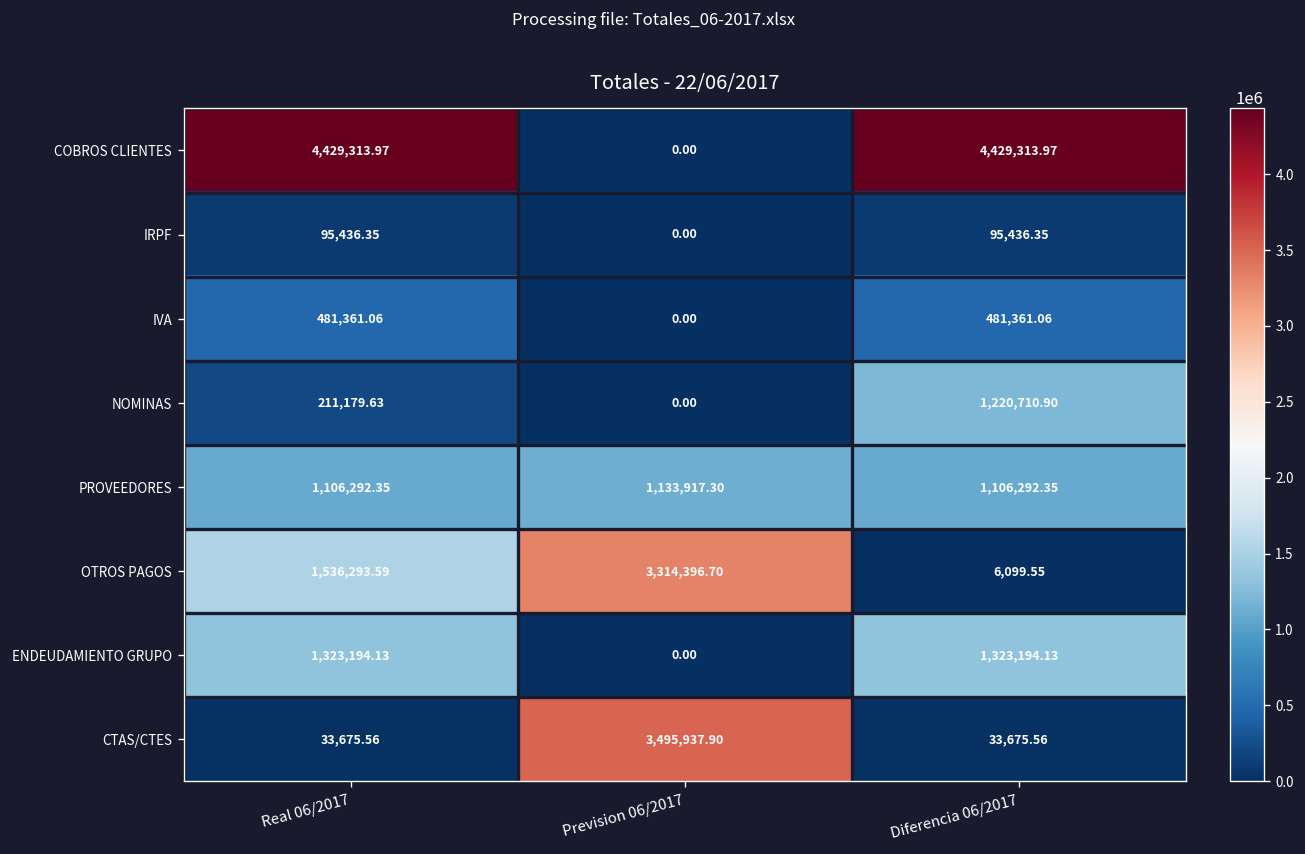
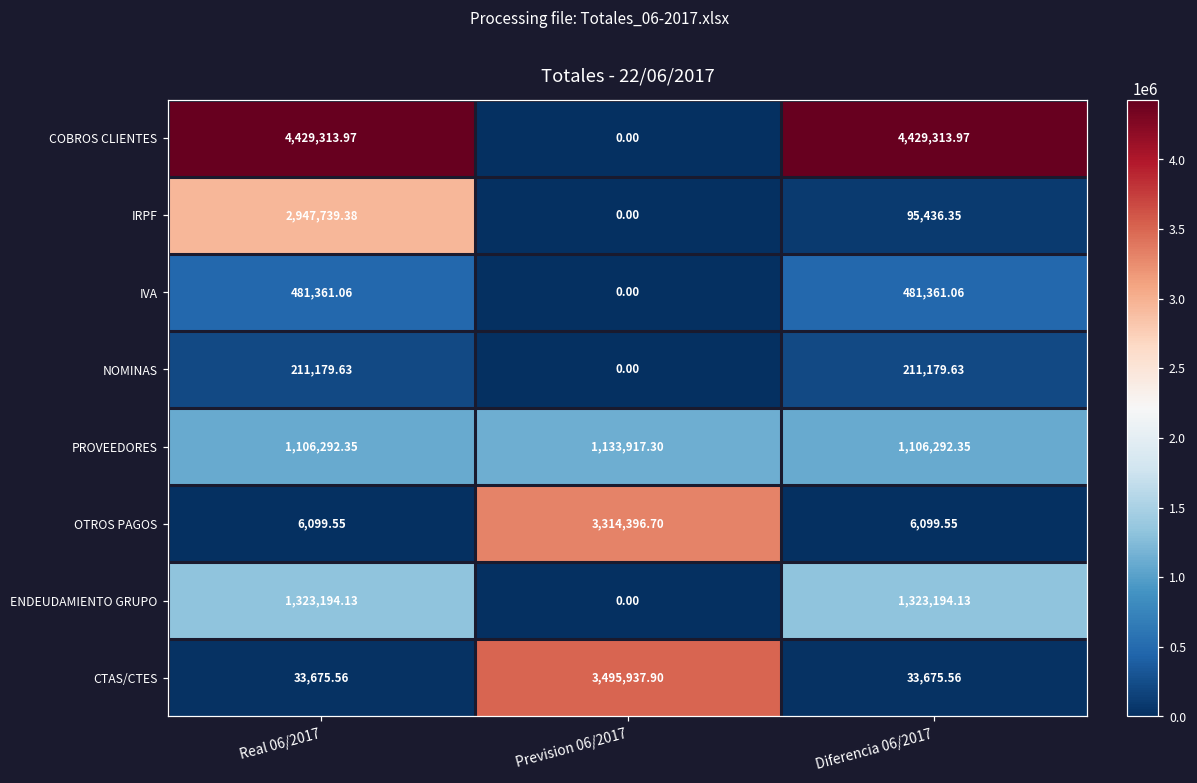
IRPF, Real 06/2017: 95,436.35 -> 2,947,739.38
NOMINAS, Diferencia 06/2017: 1,220,710.90 -> 211,179.63
OTROS PAGOS, Real 06/2017: 1,536,293.59 -> 6,099.55
